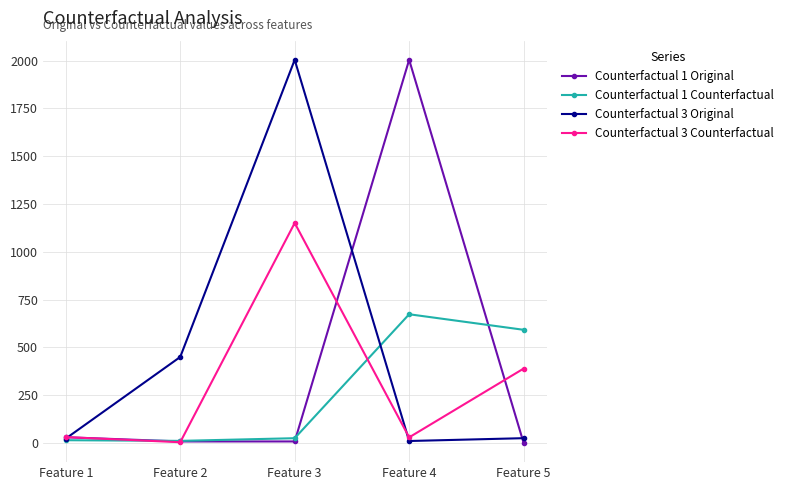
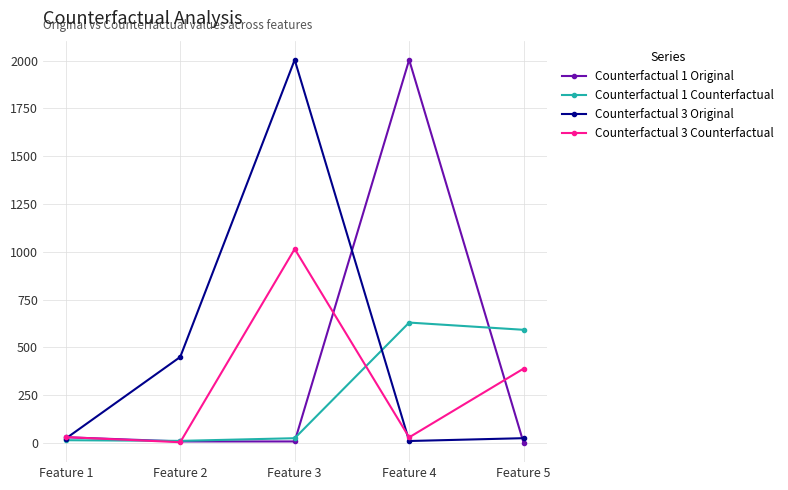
Counterfactual 3 Counterfactual, Feature 3: 1150 -> 1020
Counterfactual 1 Counterfactual, Feature 4: 670 -> 630
